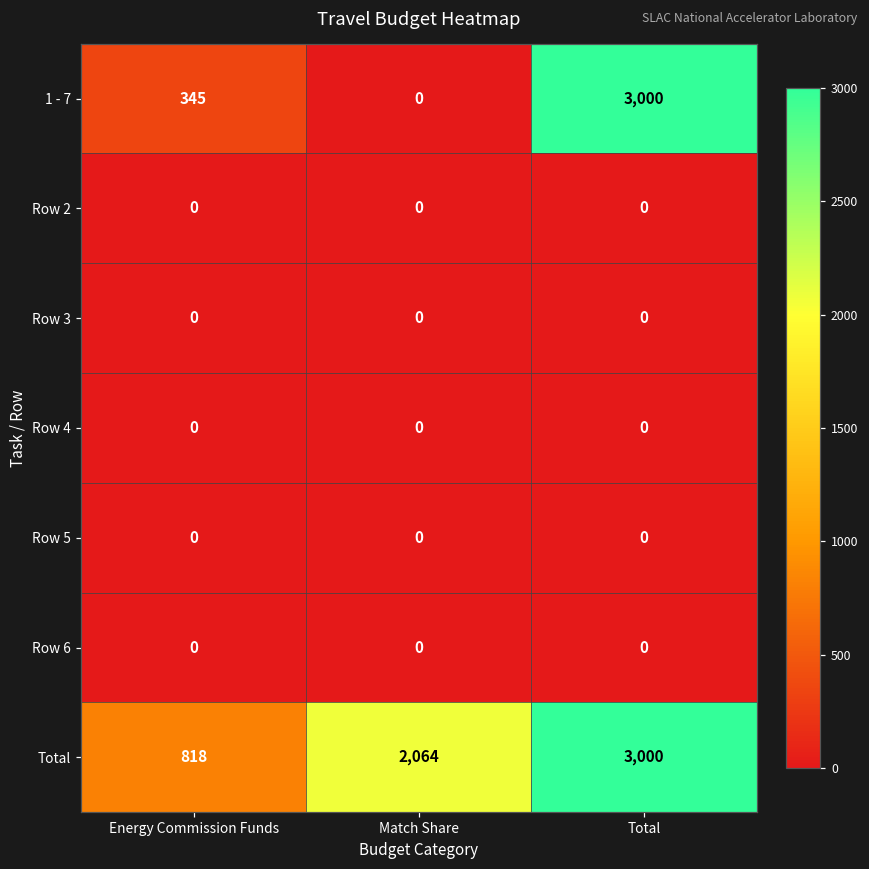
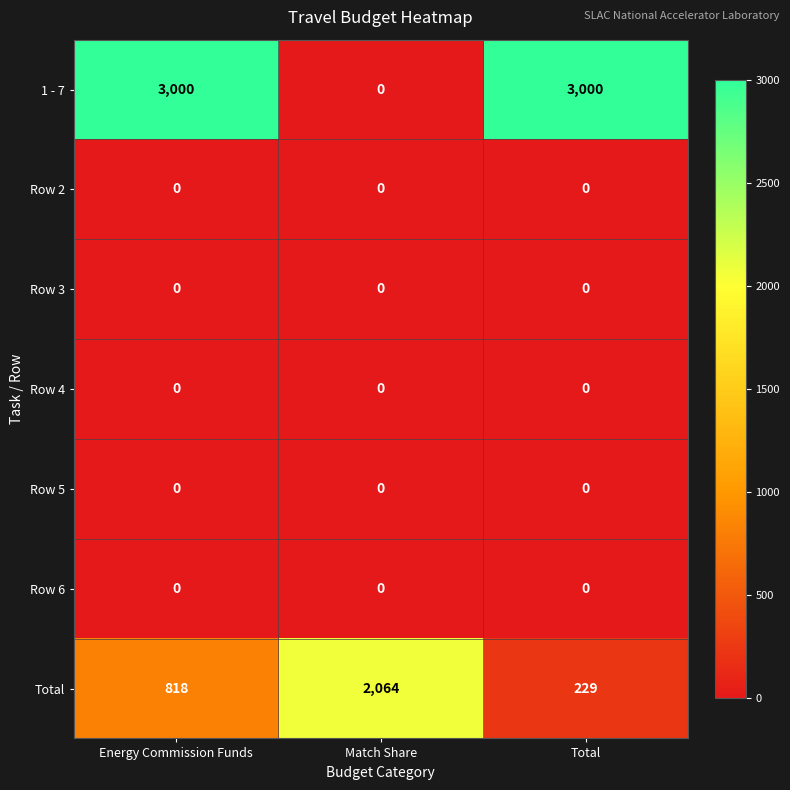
1 - 7, Energy Commission Funds: 345 -> 3,000
Total, Total: 3,000 -> 229
